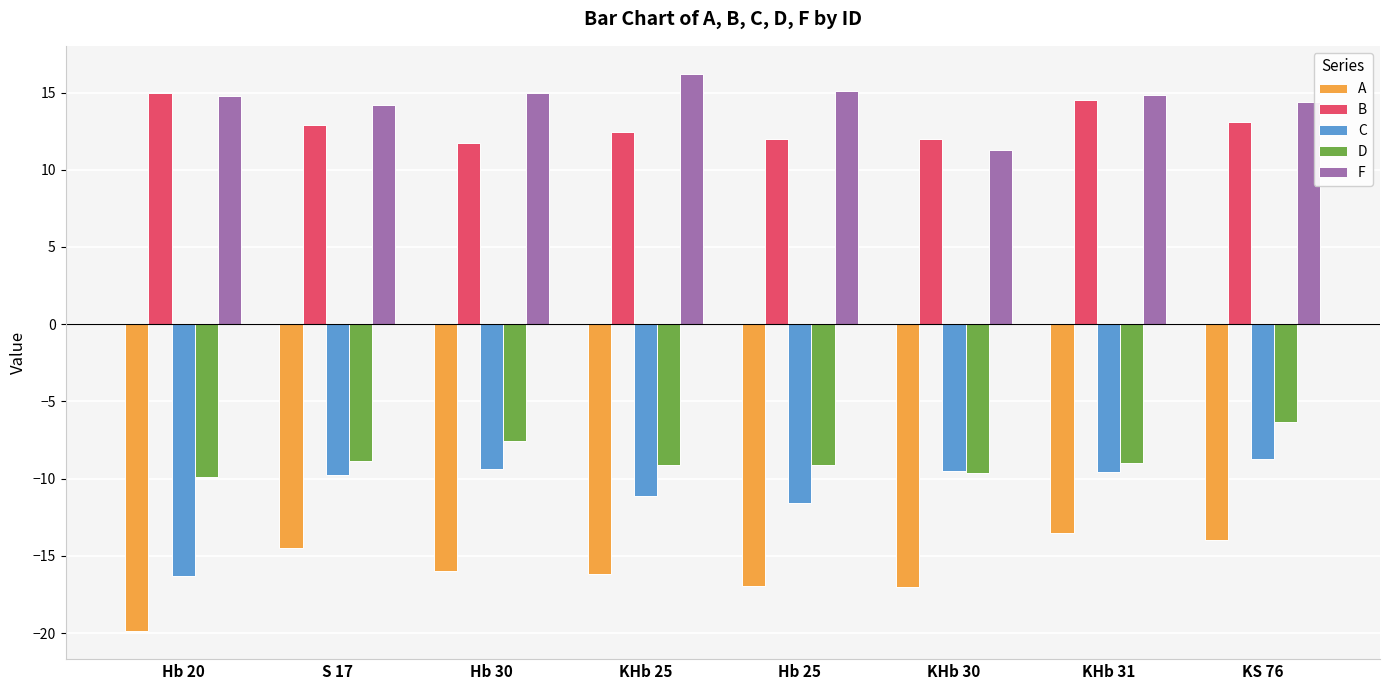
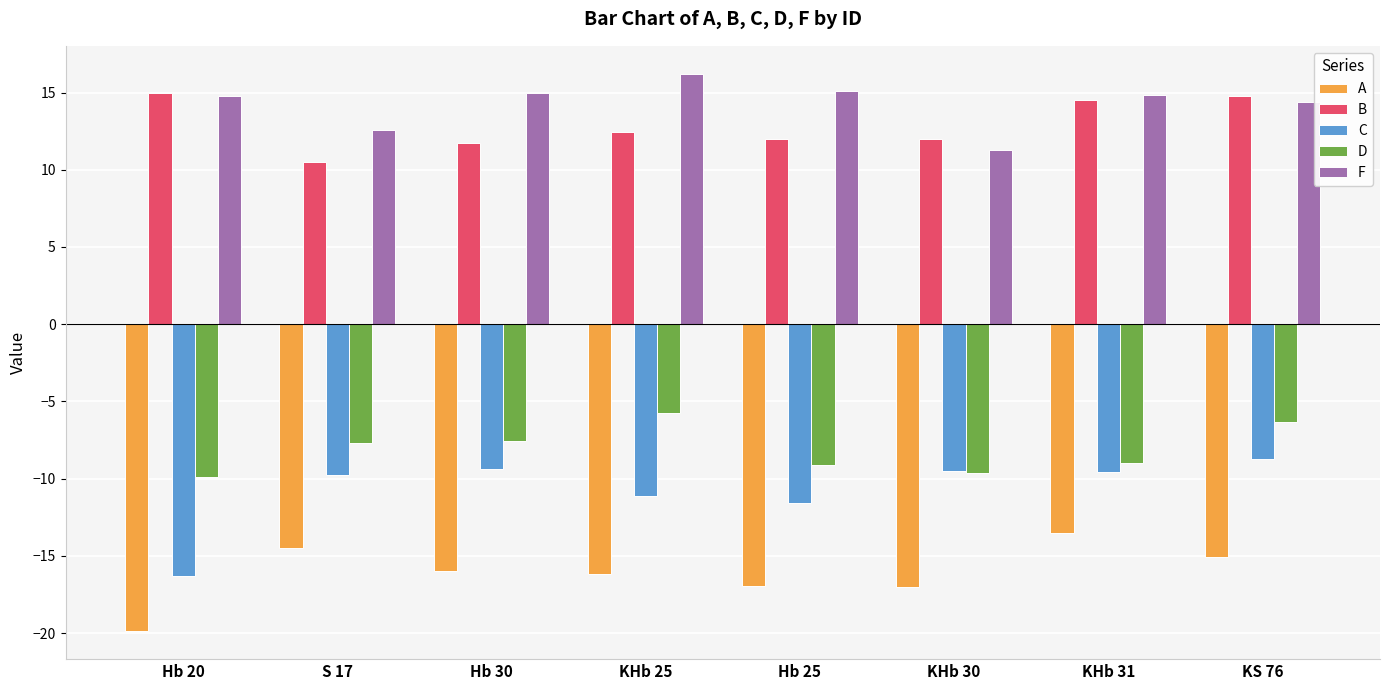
B, S 17: 12.9 -> 10.5
D, S 17: -8.9 -> -7.7
F, S 17: 14.2 -> 12.6
D, KHb 25: -9.1 -> -5.7
A, KS 76: -14.0 -> -15.1
B, KS 76: 13.1 -> 14.8
